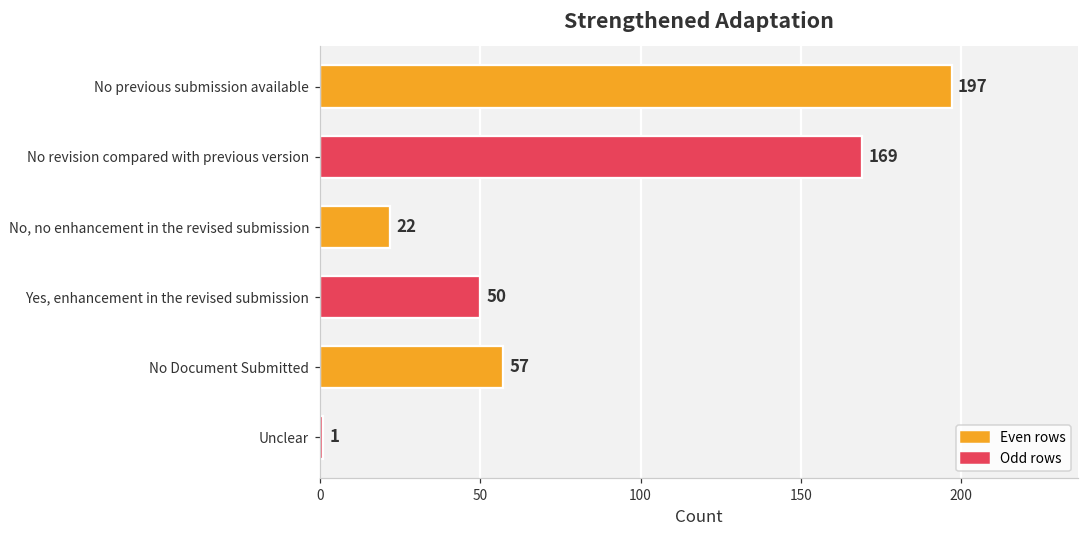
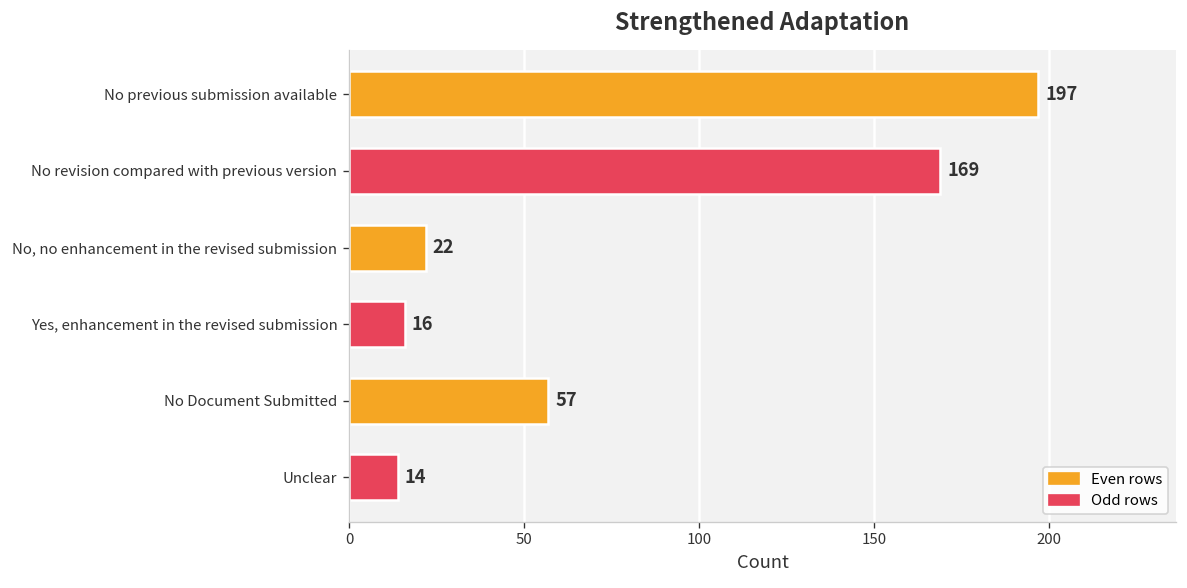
Yes, enhancement in the revised submission: 50 -> 16
Unclear: 1 -> 14
